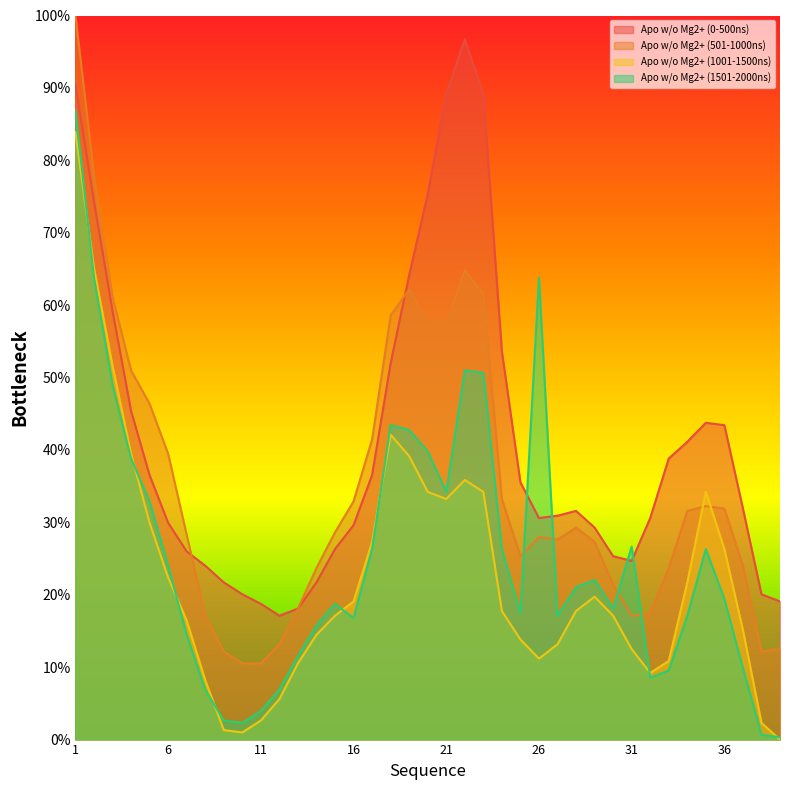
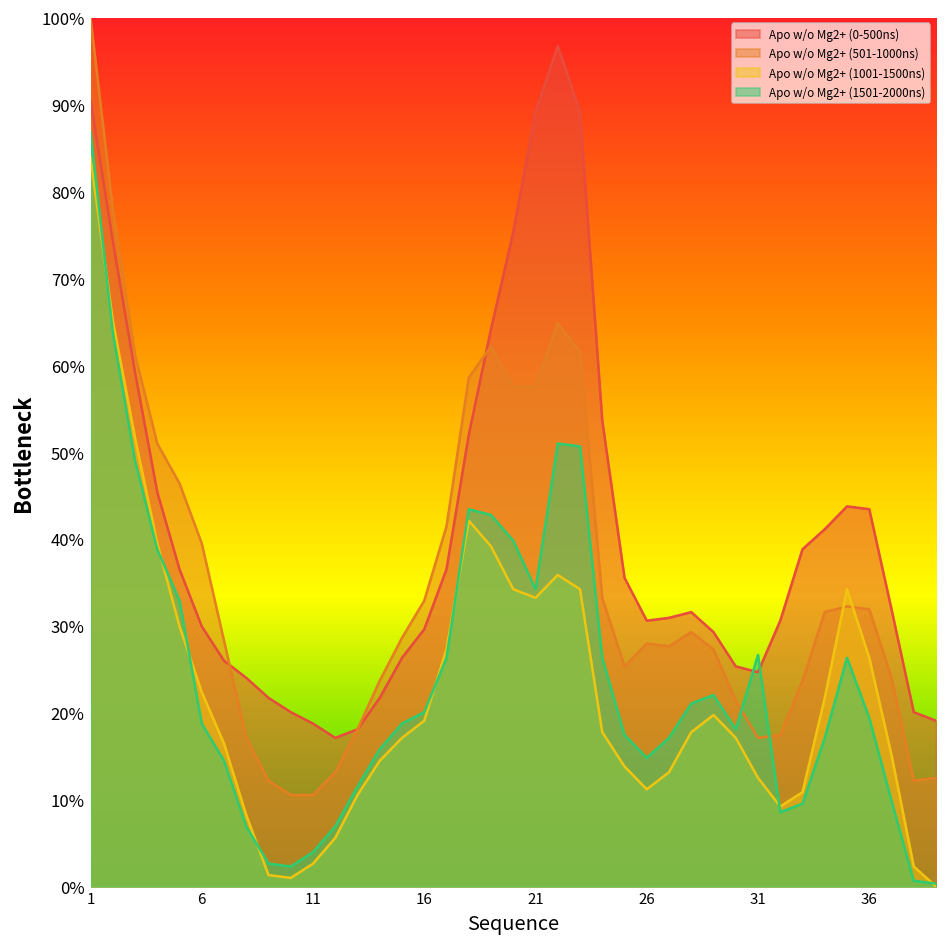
Apo w/o Mg2+ (1501-2000ns), 6: 24% -> 19%
Apo w/o Mg2+ (1501-2000ns), 16: 17% -> 20%
Apo w/o Mg2+ (1501-2000ns), 26: 64% -> 15%
